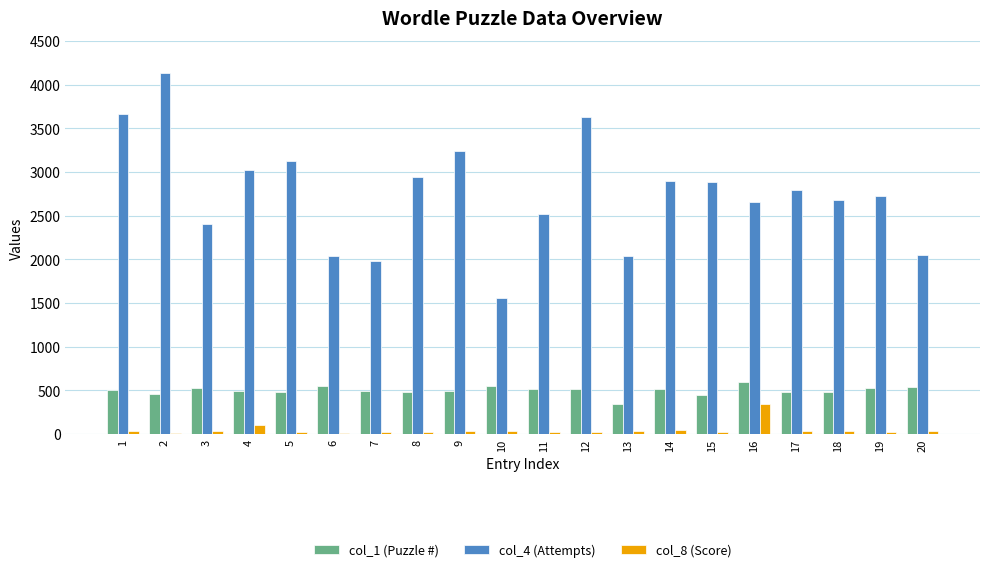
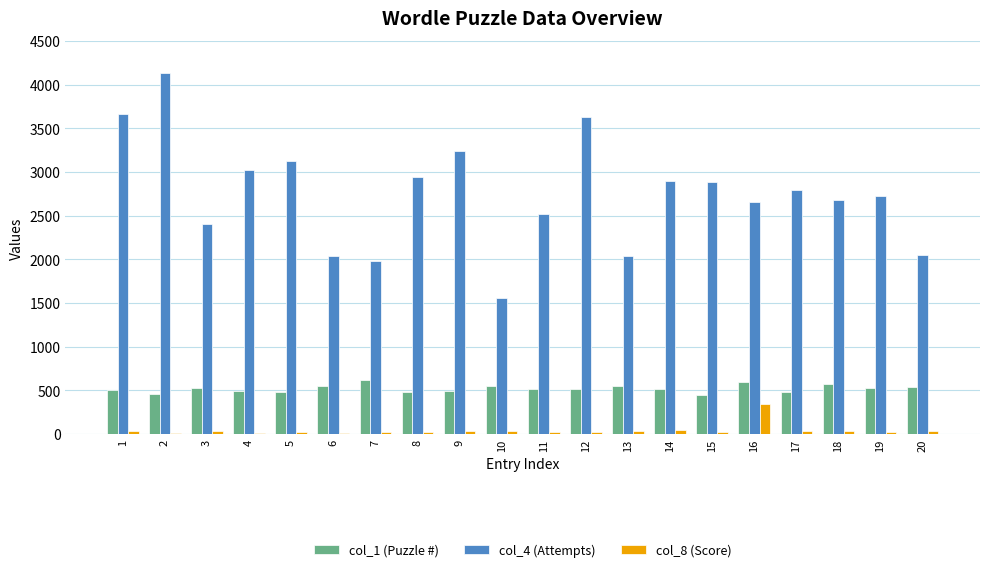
col_8 (Score), 4: 100 -> 0
col_1 (Puzzle #), 7: 500 -> 600
col_1 (Puzzle #), 13: 300 -> 600
col_1 (Puzzle #), 18: 500 -> 600
